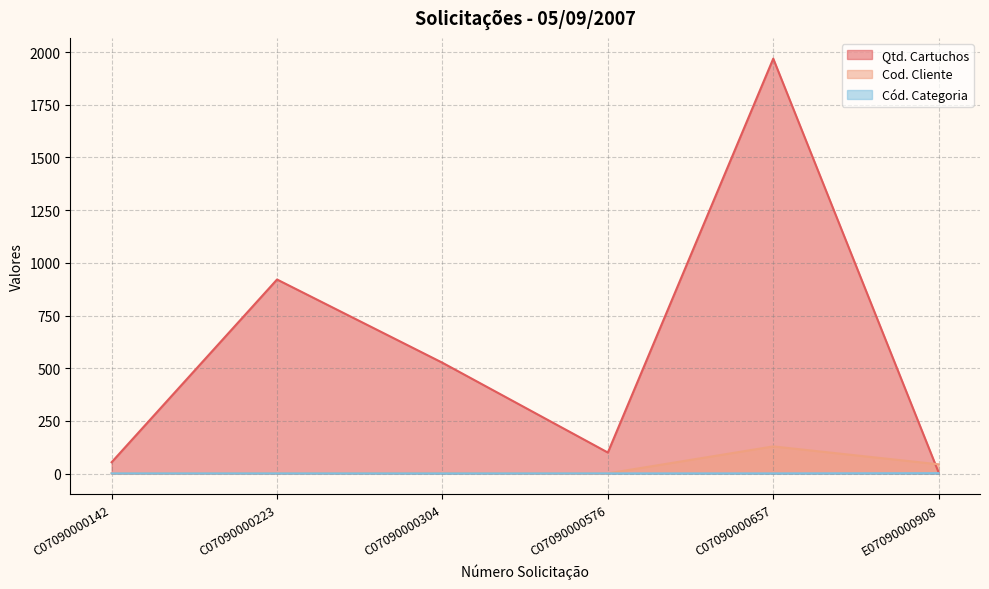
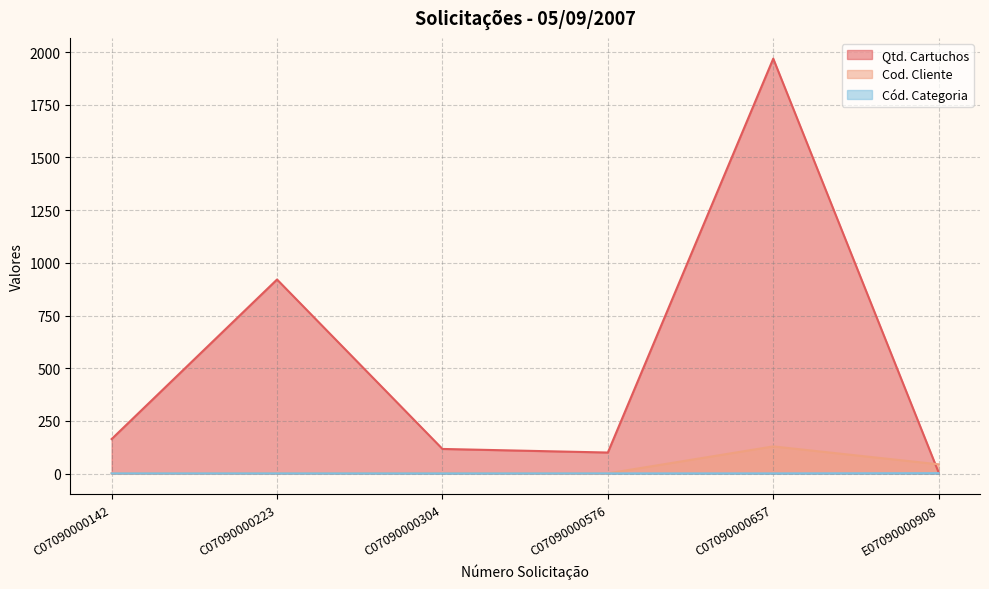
Qtd. Cartuchos, C07090000142: 50 -> 160
Qtd. Cartuchos, C07090000304: 530 -> 120
